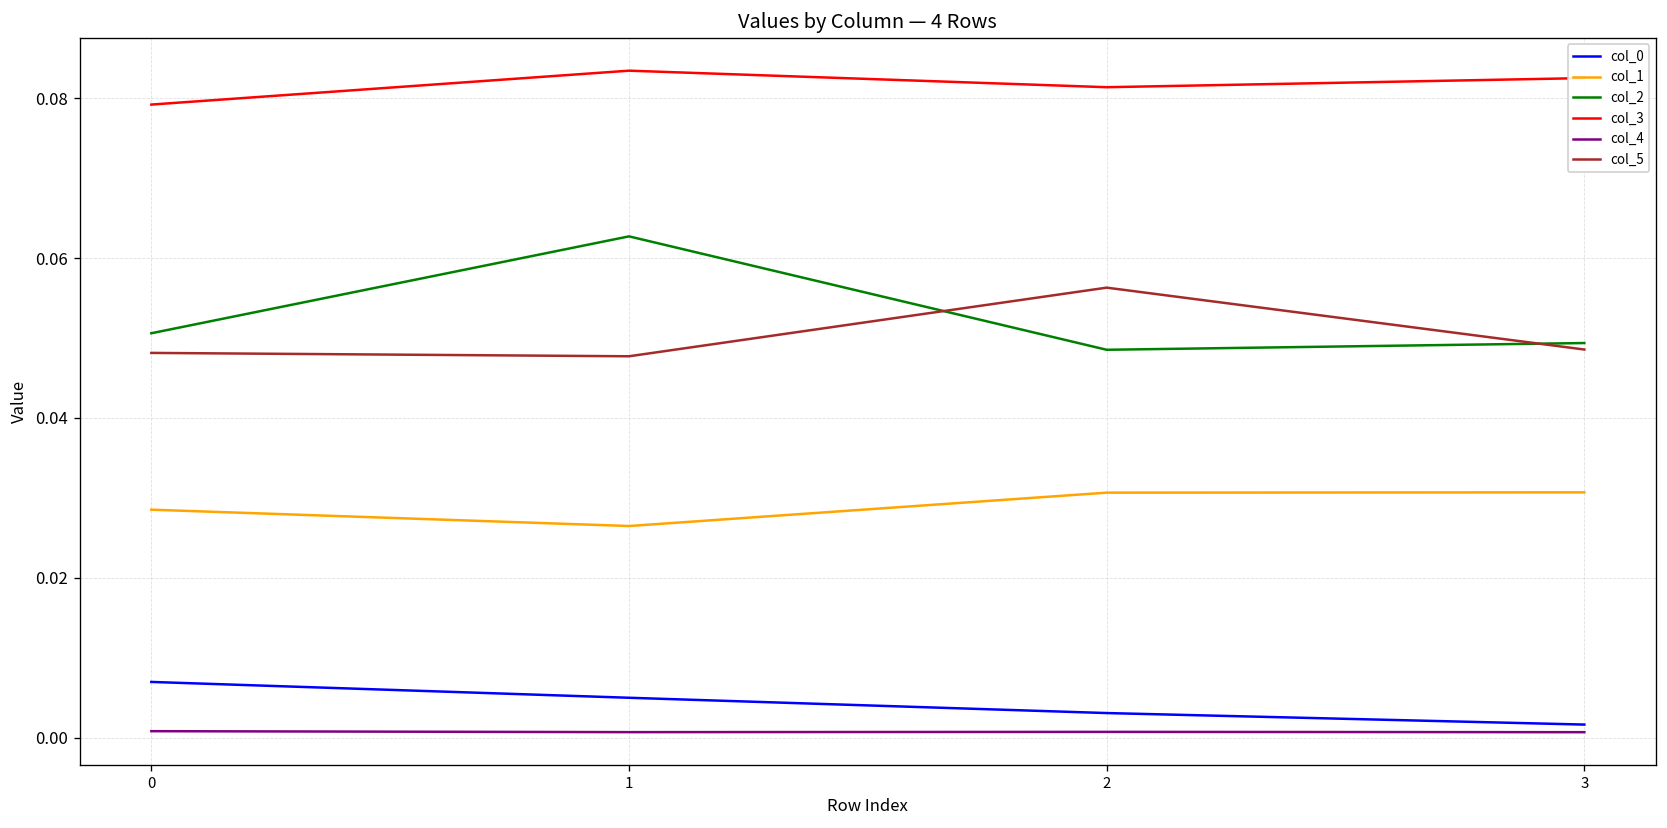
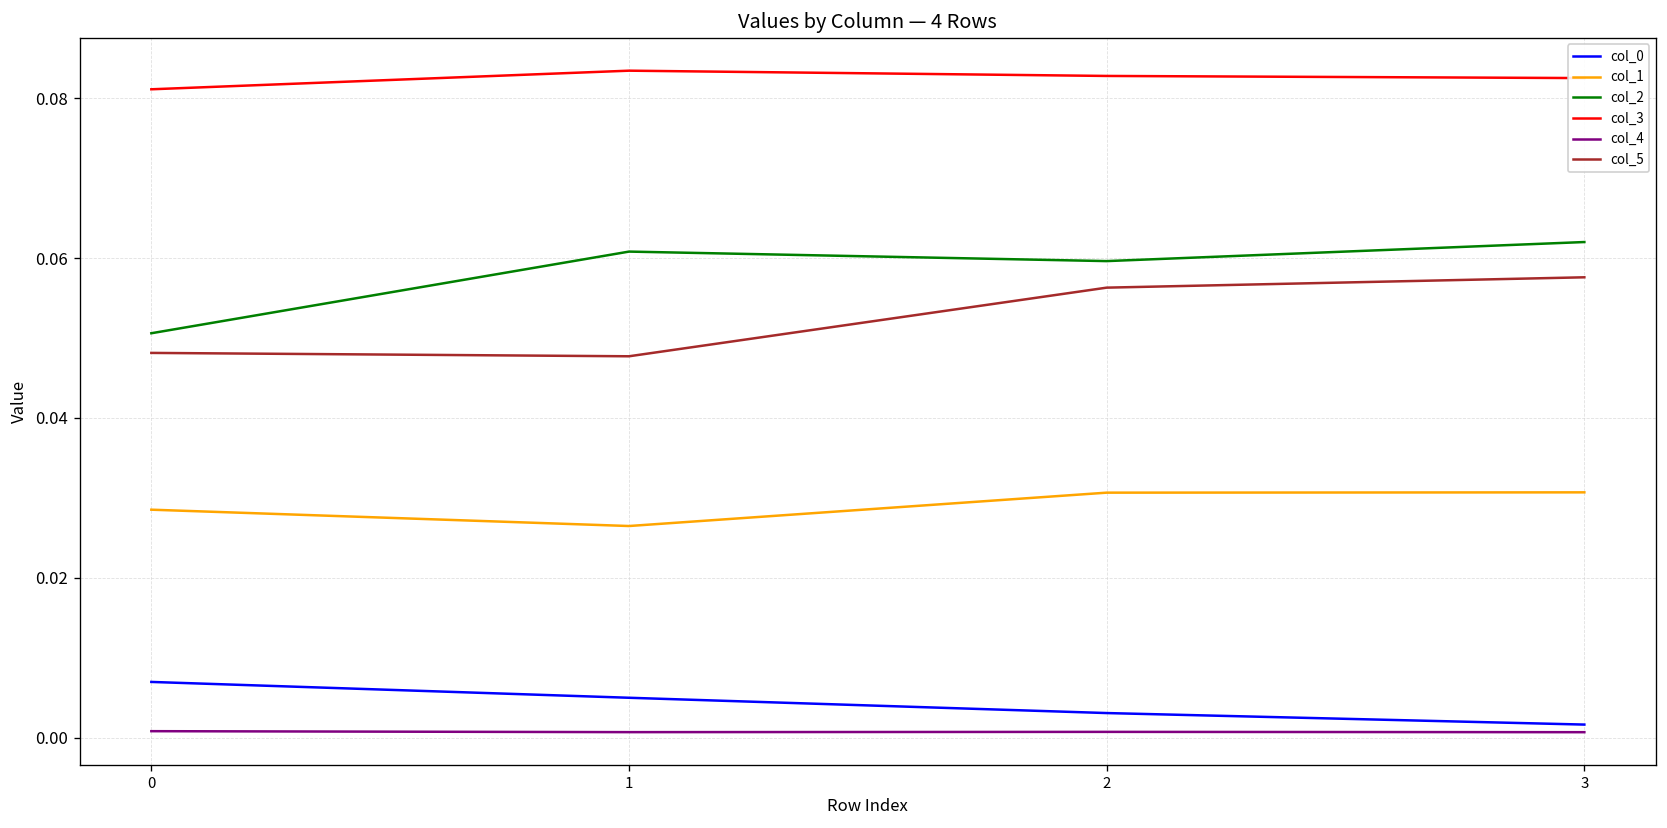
col_3, 0: 0.079 -> 0.081
col_2, 1: 0.063 -> 0.061
col_2, 2: 0.049 -> 0.060
col_3, 2: 0.081 -> 0.083
col_2, 3: 0.049 -> 0.062
col_5, 3: 0.049 -> 0.058
